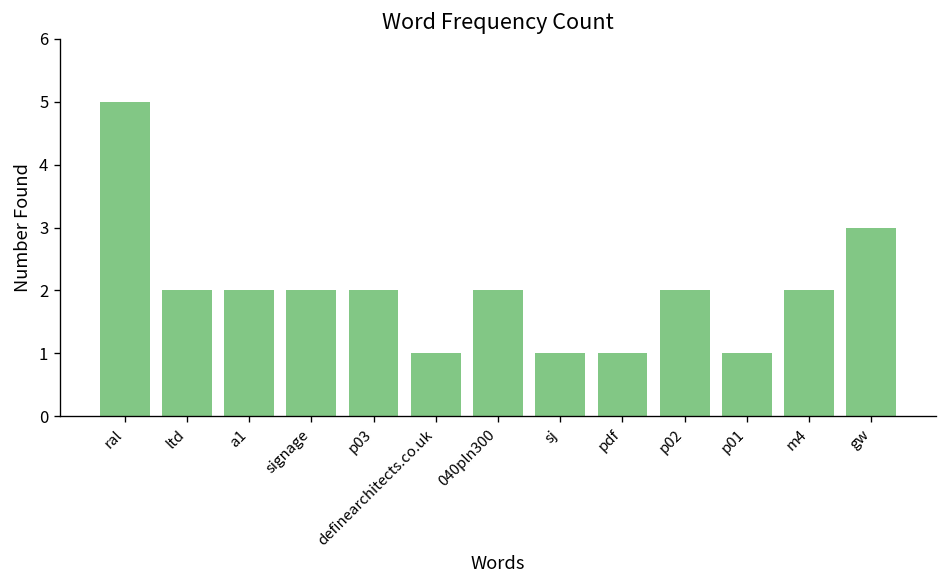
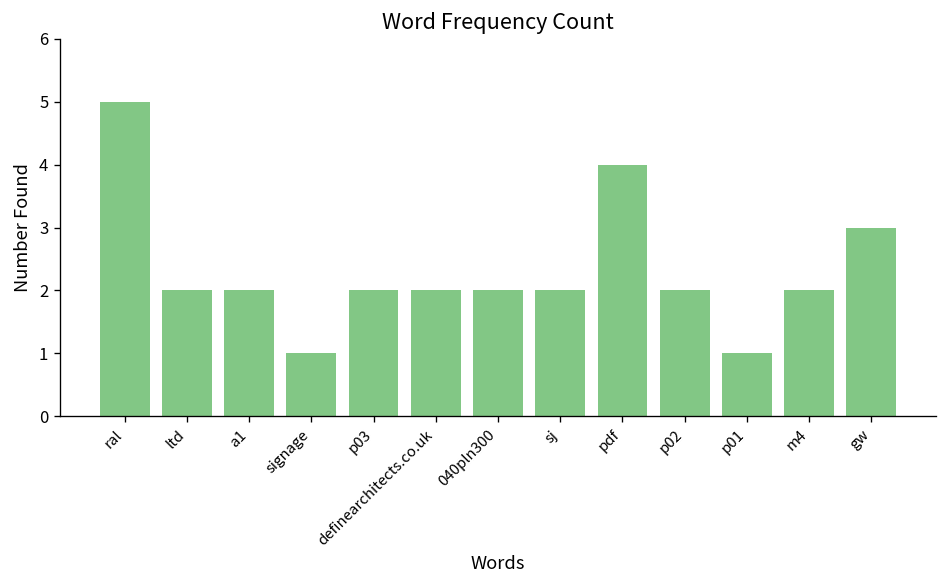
signage: 2 -> 1
definearchitects.co.uk: 1 -> 2
sj: 1 -> 2
pdf: 1 -> 4
